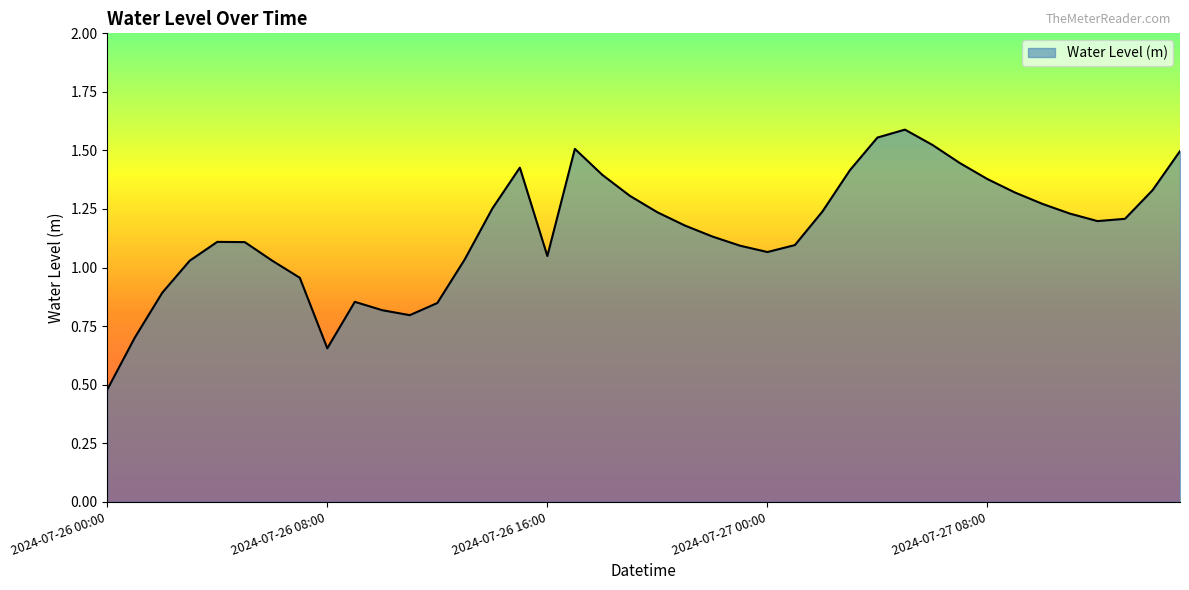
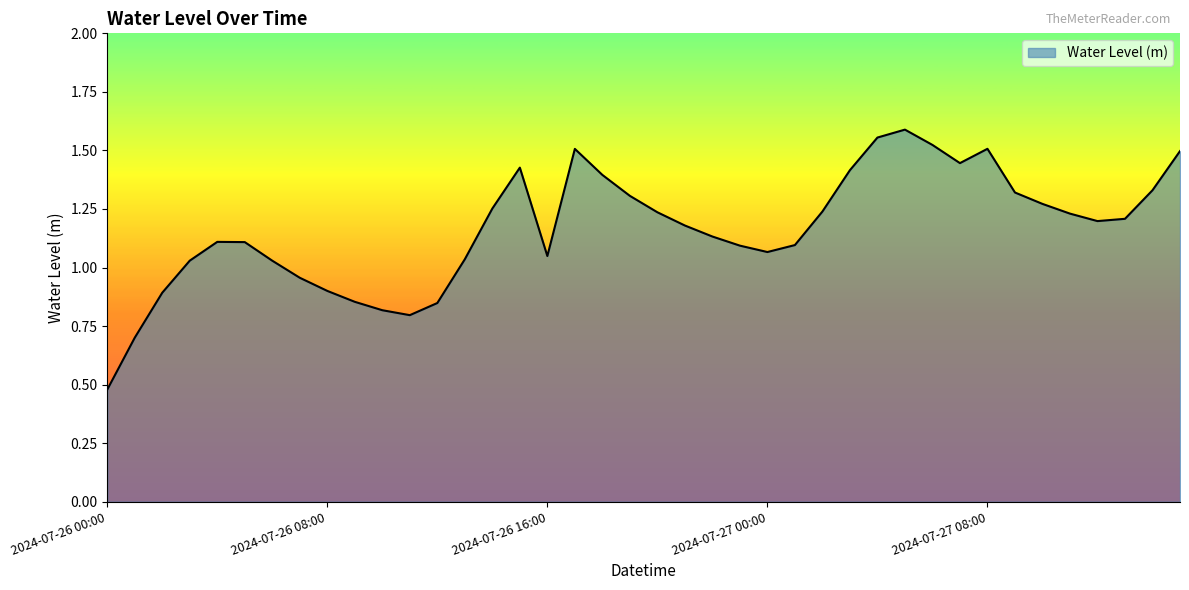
2024-07-26 08:00: 0.66 -> 0.90
2024-07-27 08:00: 1.38 -> 1.51
